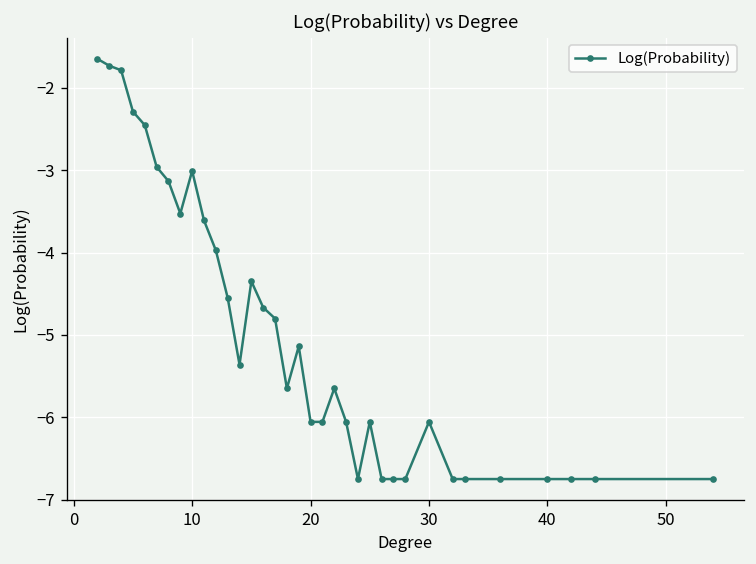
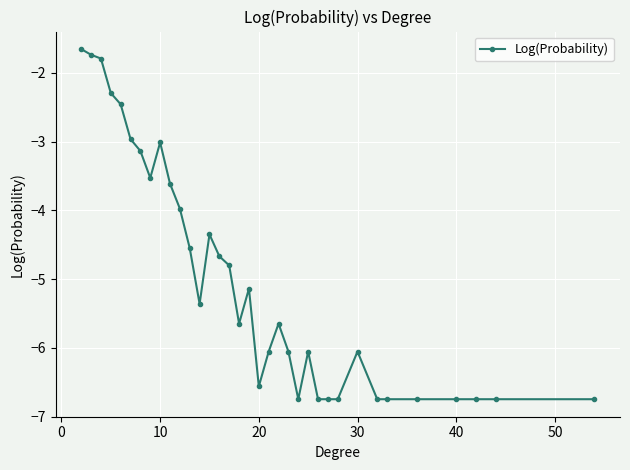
20: -6.1 -> -6.6
